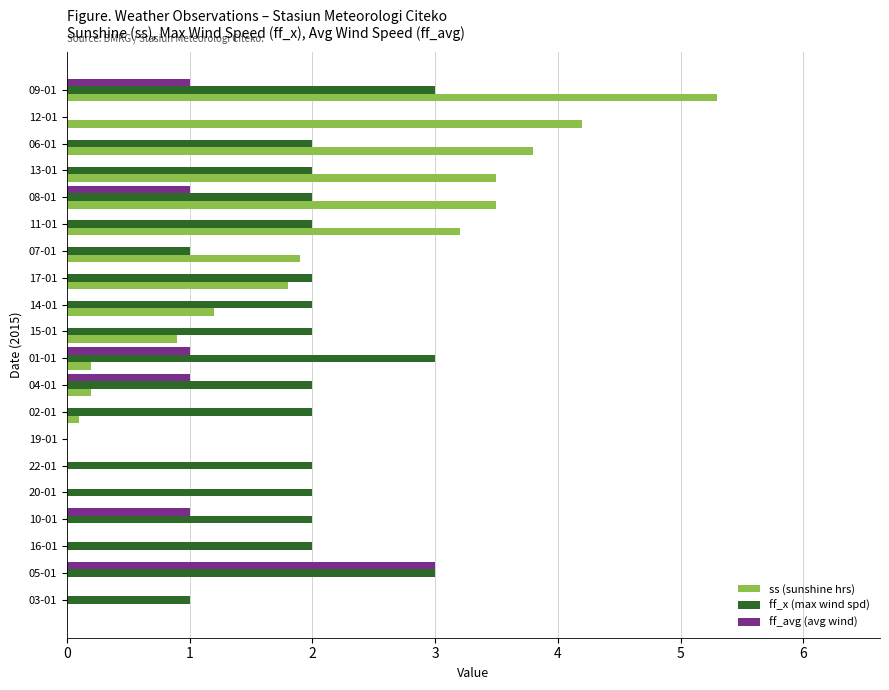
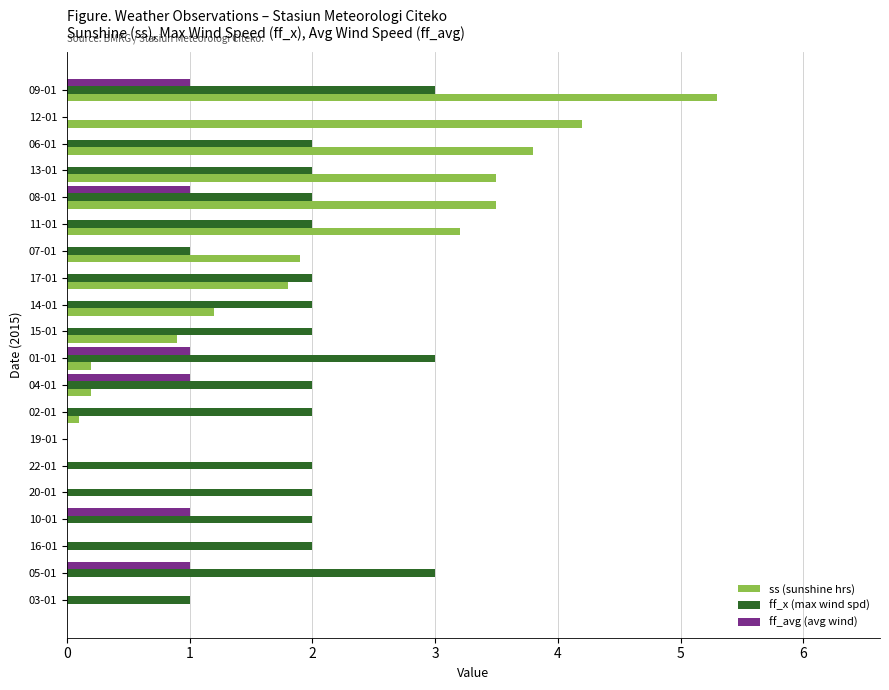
ff_avg (avg wind), 05-01: 3 -> 1
